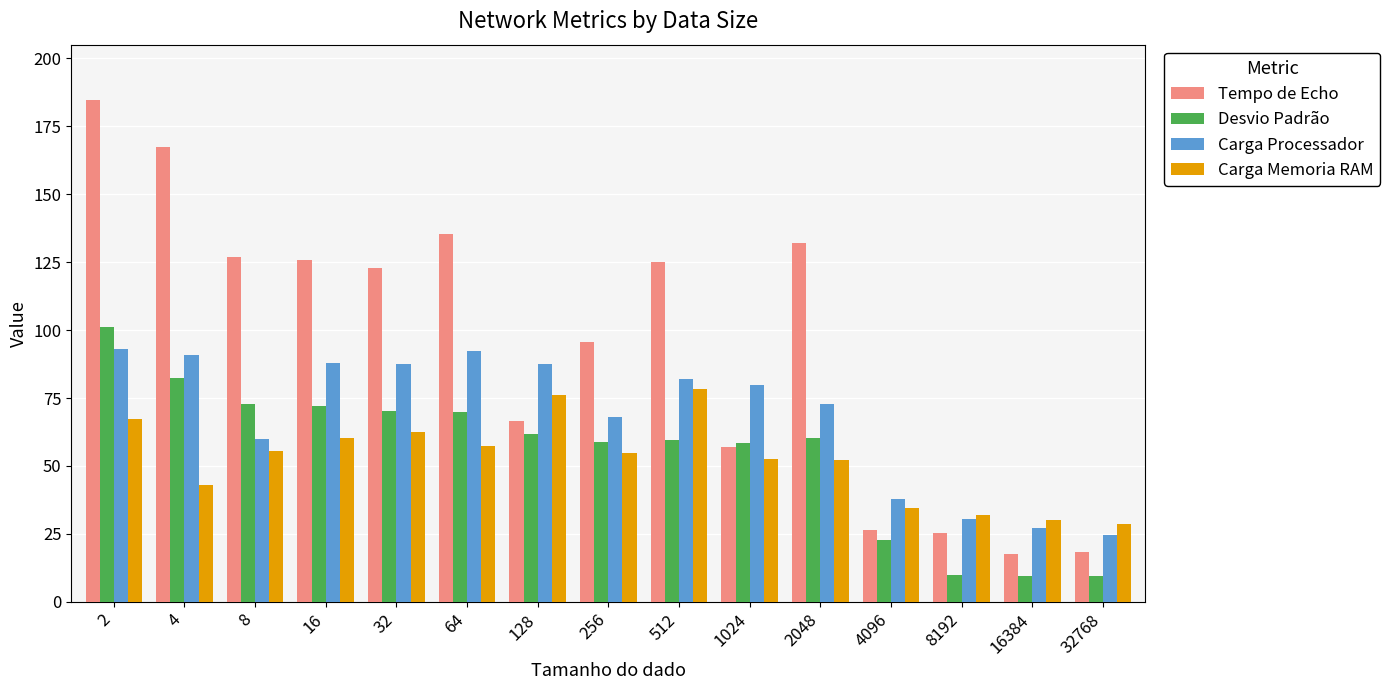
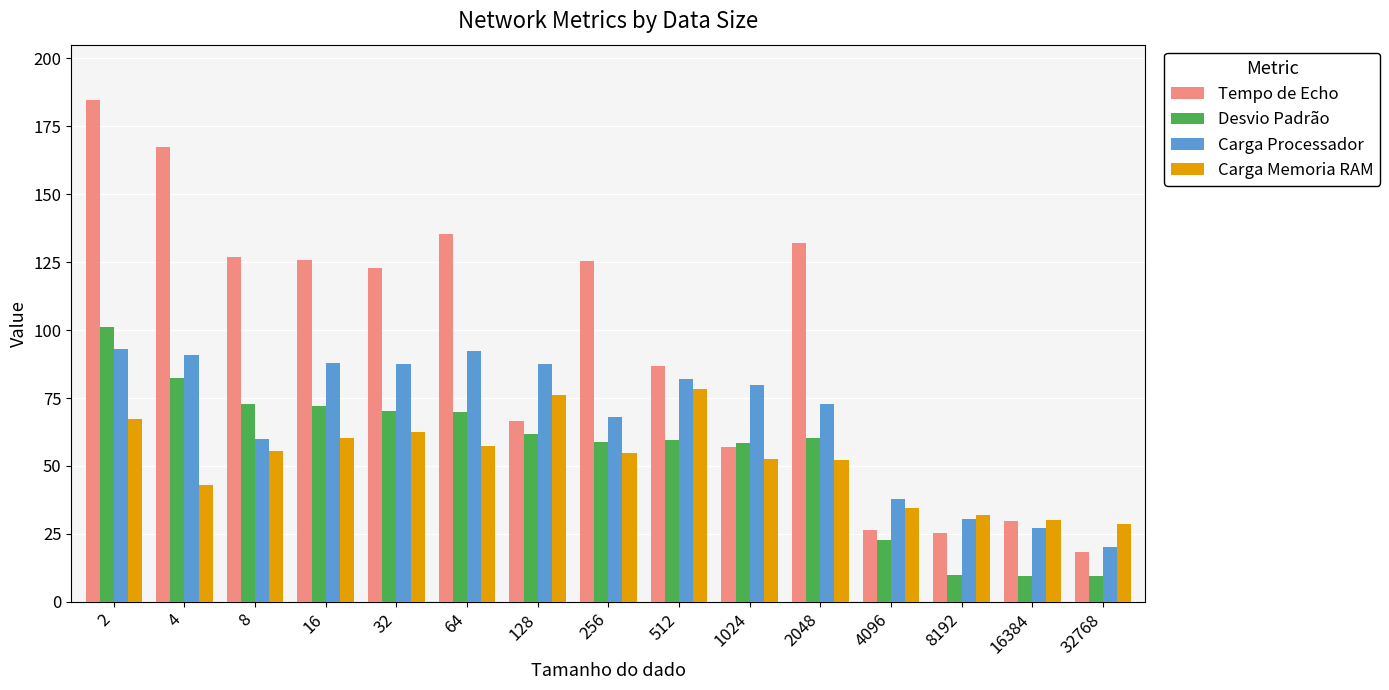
Tempo de Echo, 256: 96 -> 125
Tempo de Echo, 512: 125 -> 87
Tempo de Echo, 16384: 18 -> 30
Carga Processador, 32768: 25 -> 20
